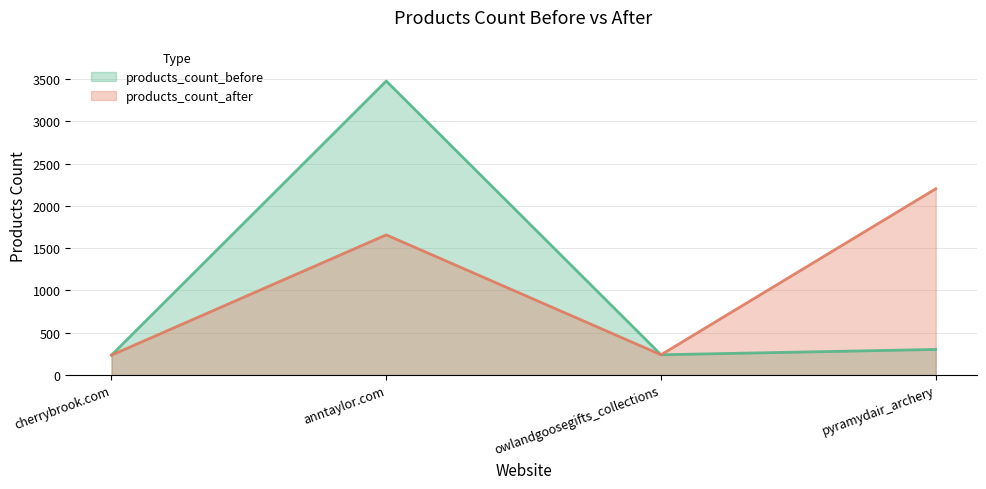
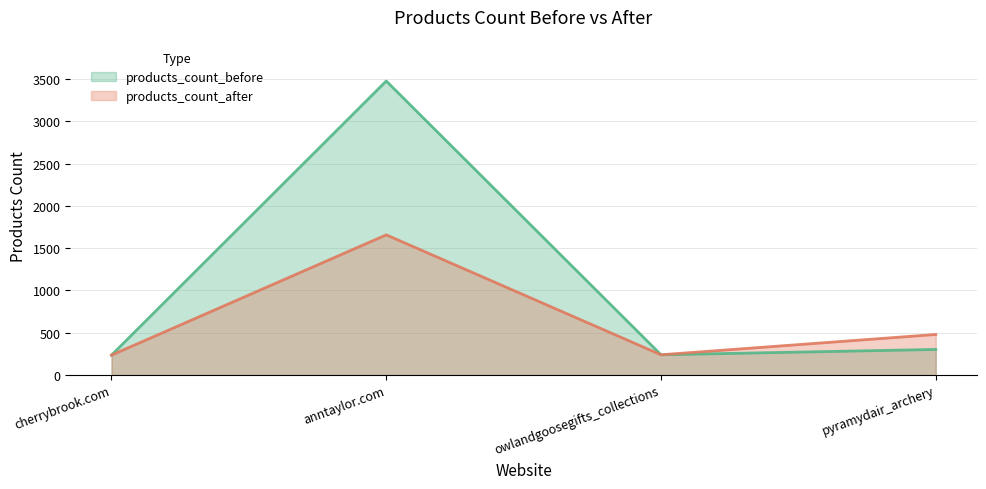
products_count_after, pyramydair_archery: 2200 -> 500
